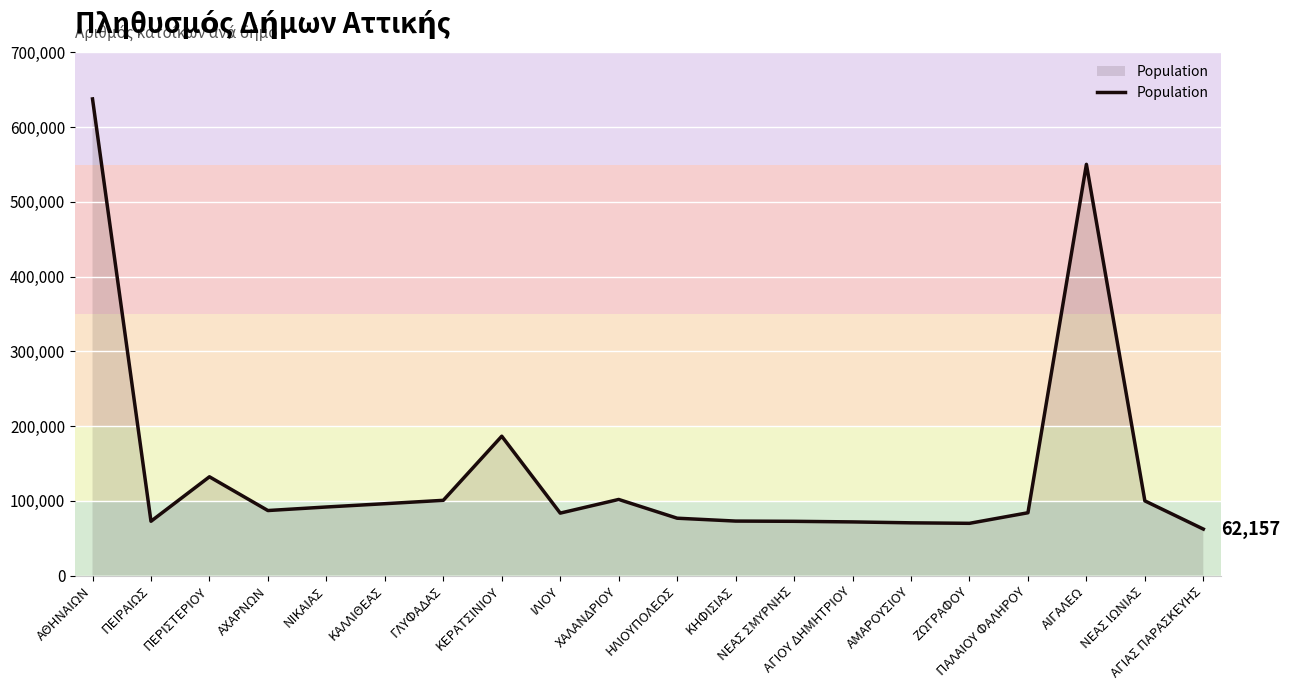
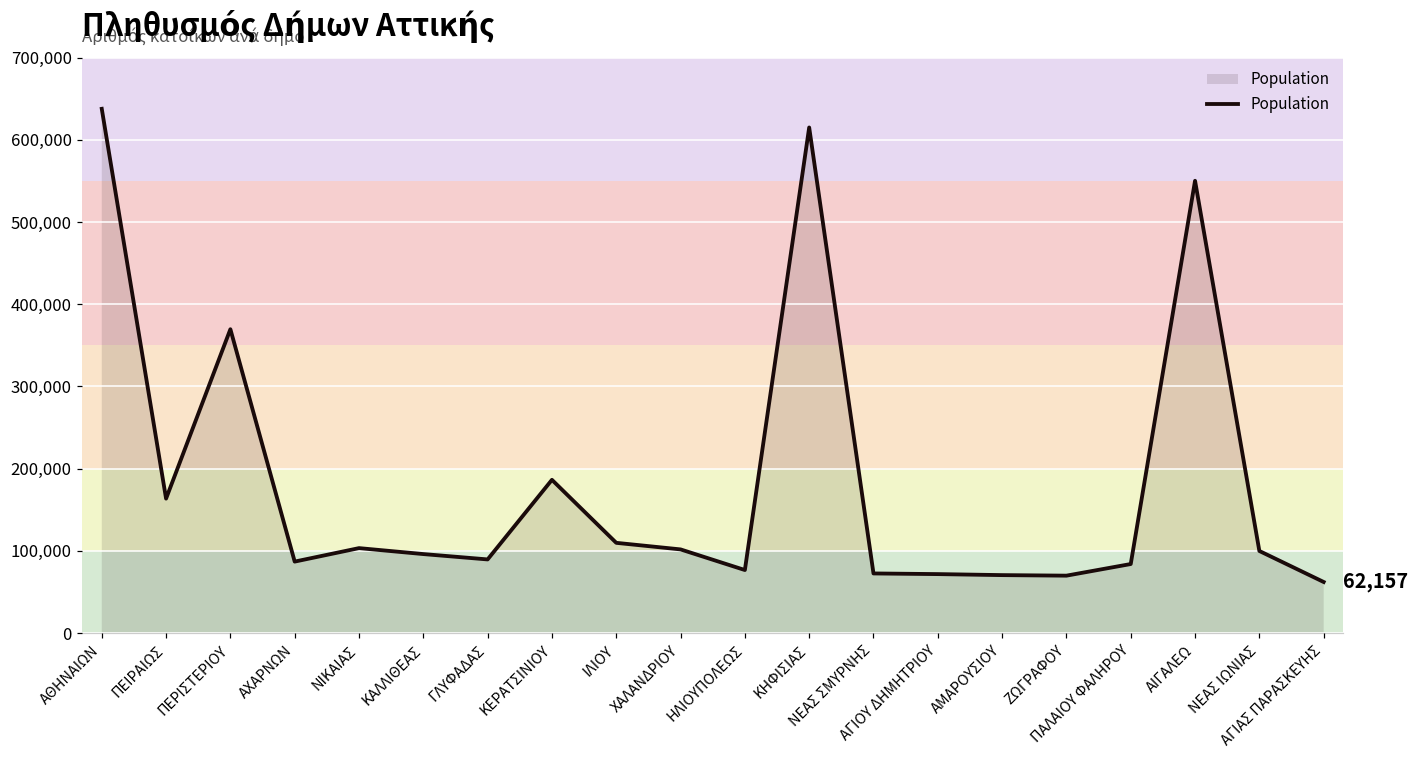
ΠΕΙΡΑΙΩΣ: 70,000 -> 160,000
ΠΕΡΙΣΤΕΡΙΟΥ: 130,000 -> 370,000
ΝΙΚΑΙΑΣ: 90,000 -> 100,000
ΓΛΥΦΑΔΑΣ: 100,000 -> 90,000
ΙΛΙΟΥ: 80,000 -> 110,000
ΚΗΦΙΣΙΑΣ: 70,000 -> 620,000
